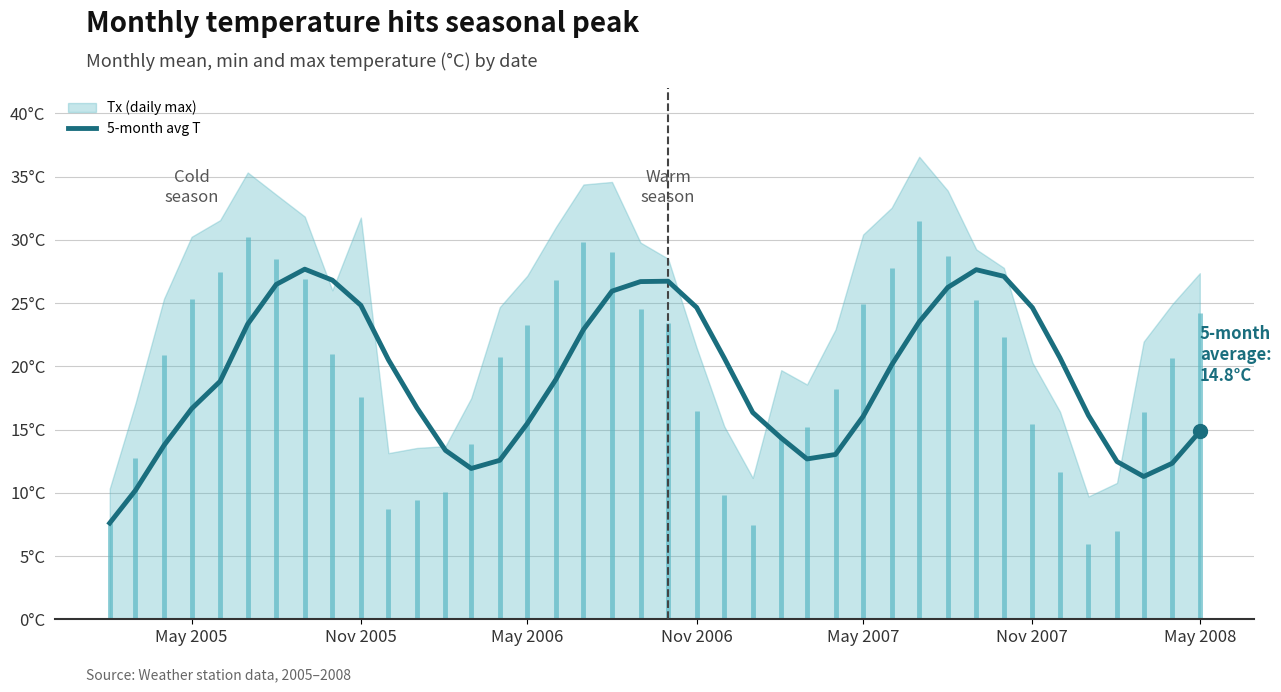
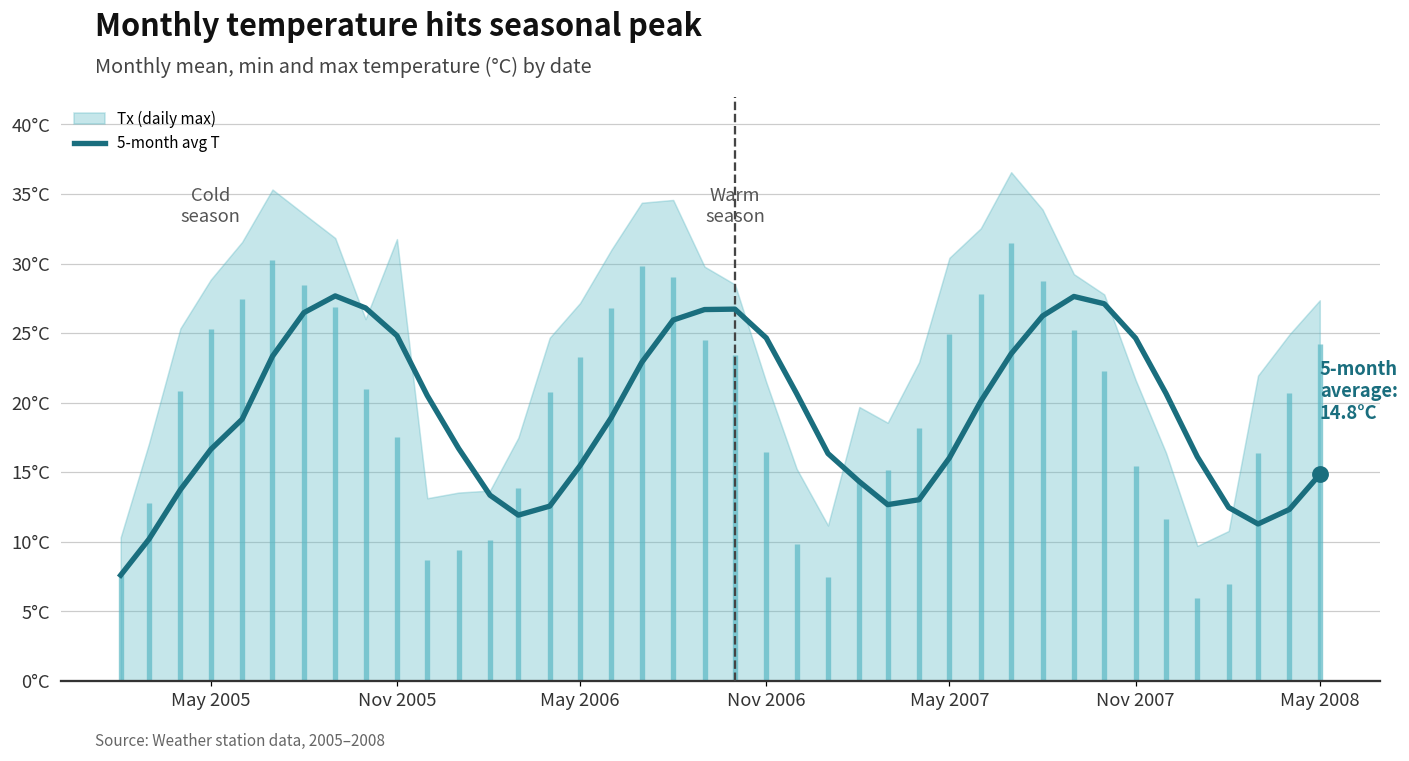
Tx (daily max), May 2005: 30.2°C -> 28.8°C
Tx (daily max), Nov 2007: 20.3°C -> 21.6°C
